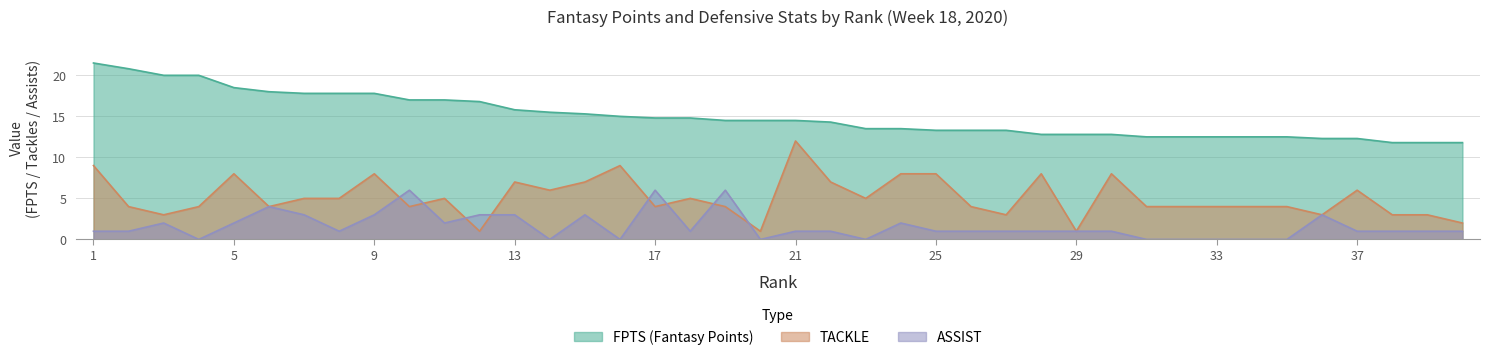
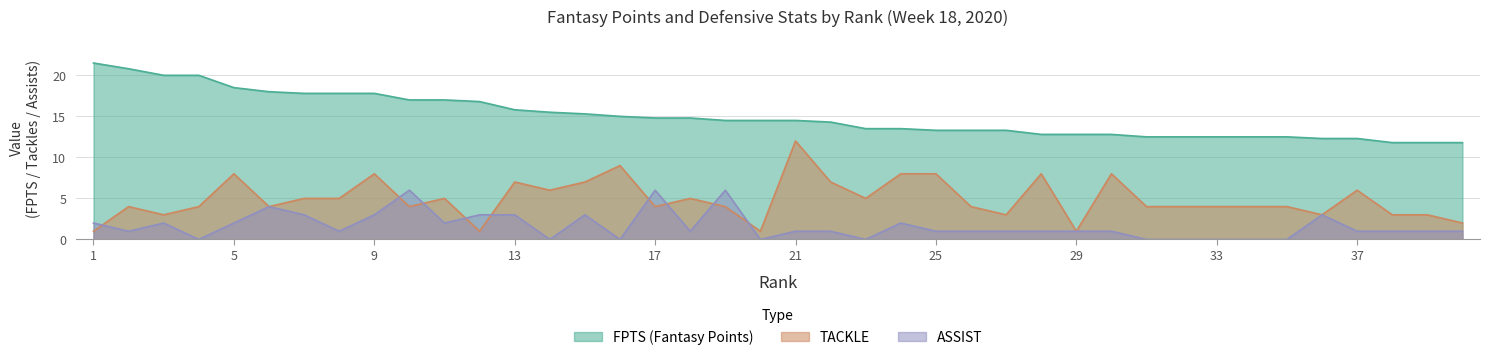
TACKLE, 1: 9 -> 1
ASSIST, 1: 1 -> 2
